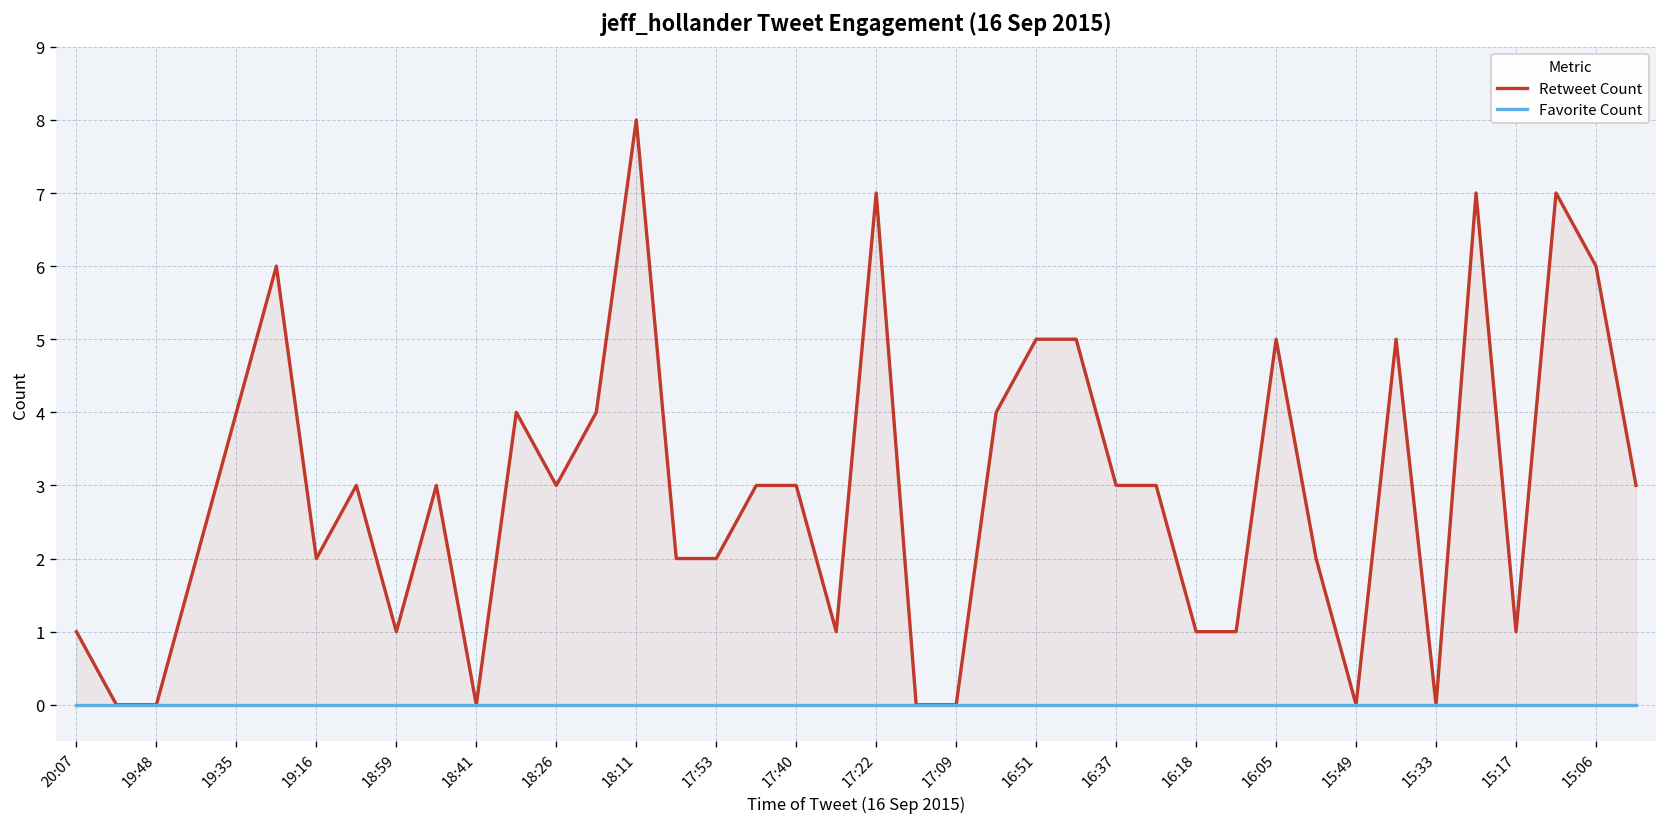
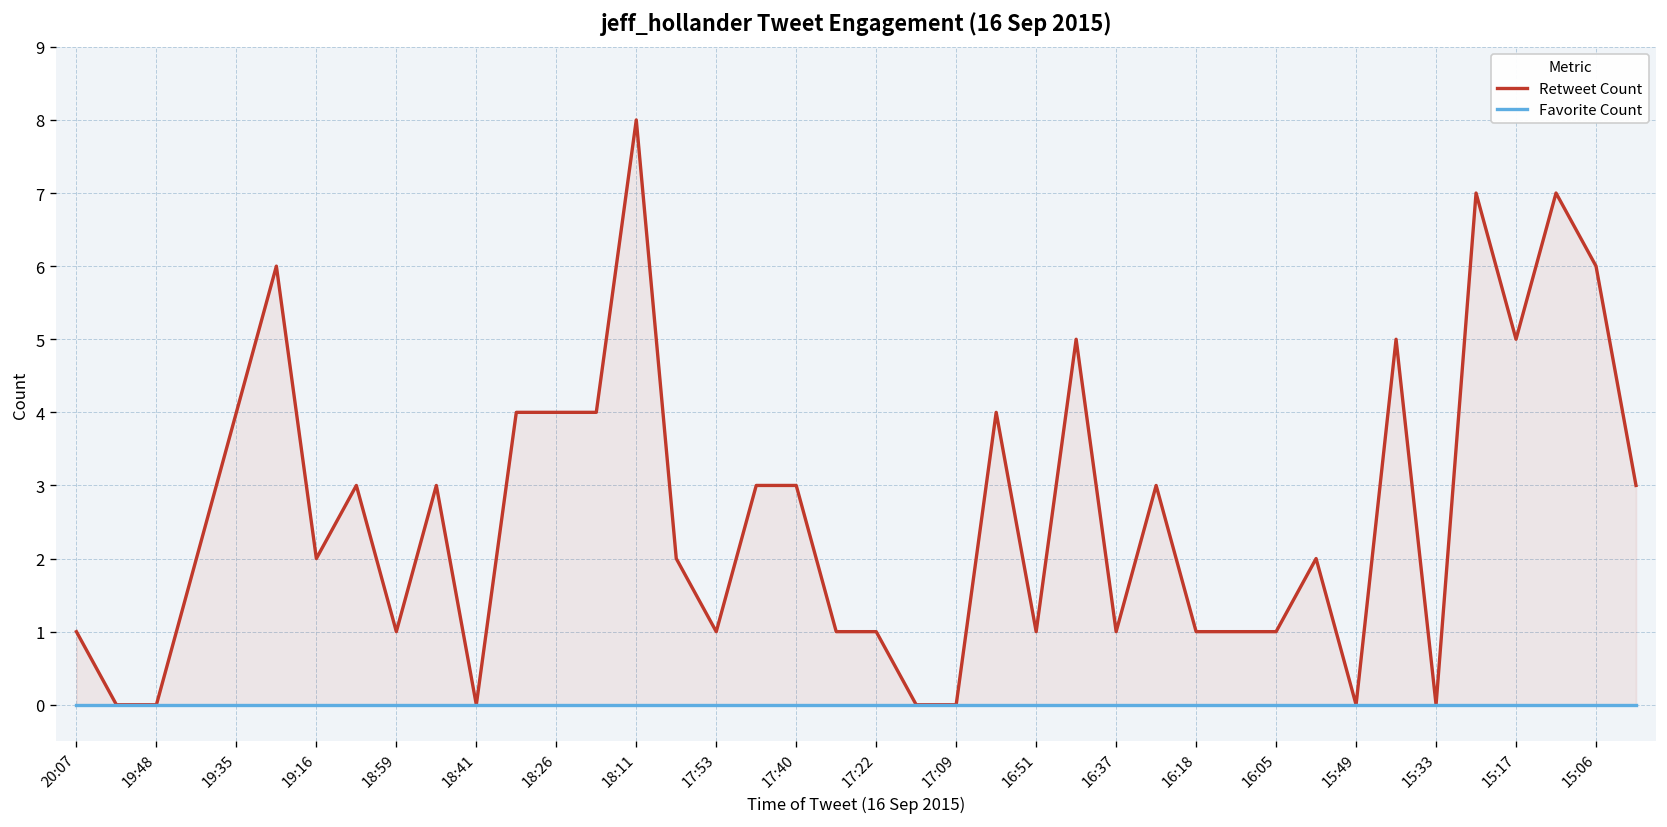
Retweet Count, 18:26: 3 -> 4
Retweet Count, 17:53: 2 -> 1
Retweet Count, 17:22: 7 -> 1
Retweet Count, 16:51: 5 -> 1
Retweet Count, 16:37: 3 -> 1
Retweet Count, 16:05: 5 -> 1
Retweet Count, 15:17: 1 -> 5
